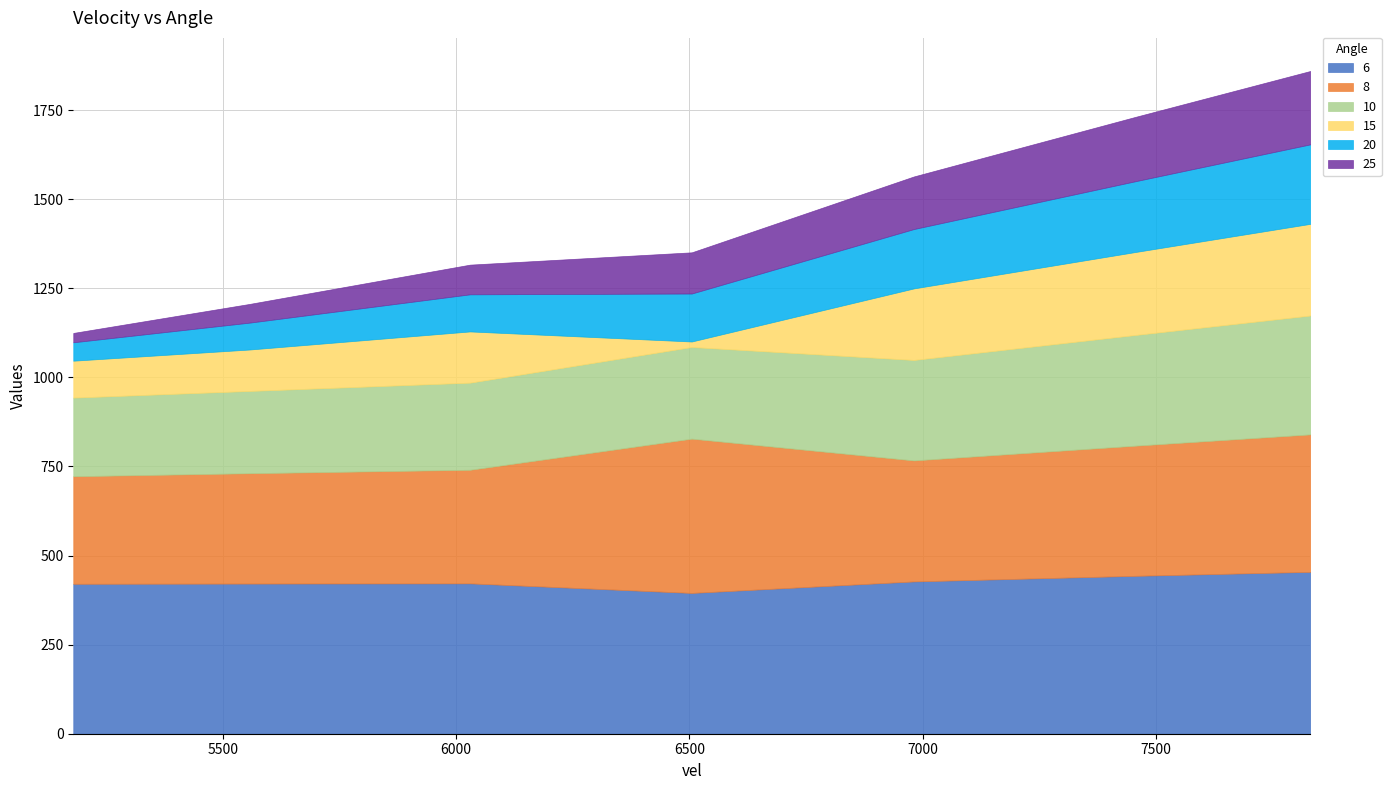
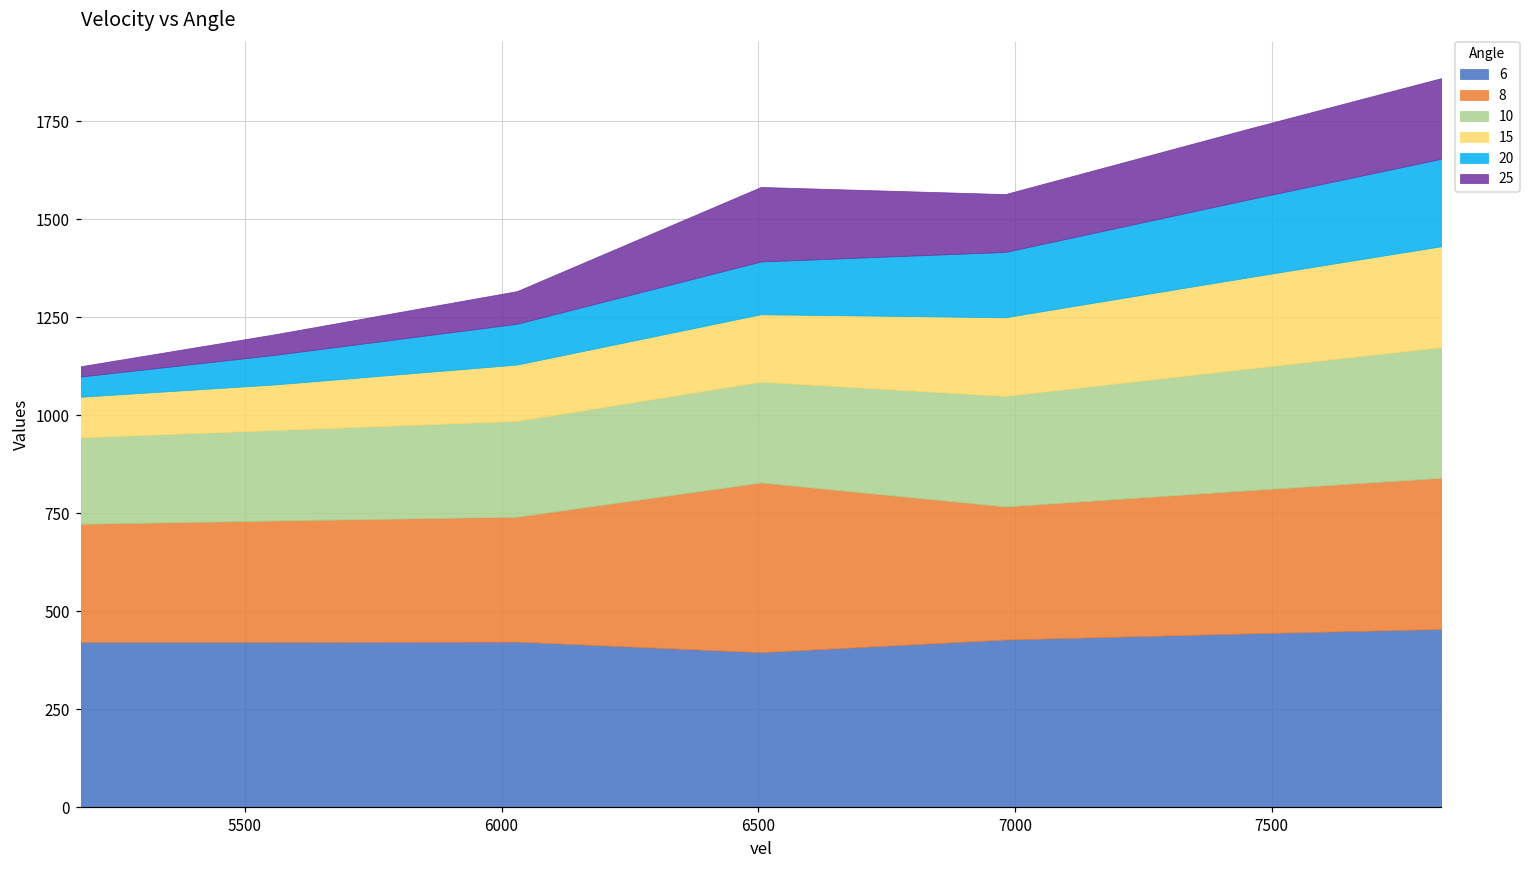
15, 6500: 20 -> 170
25, 6500: 120 -> 190
